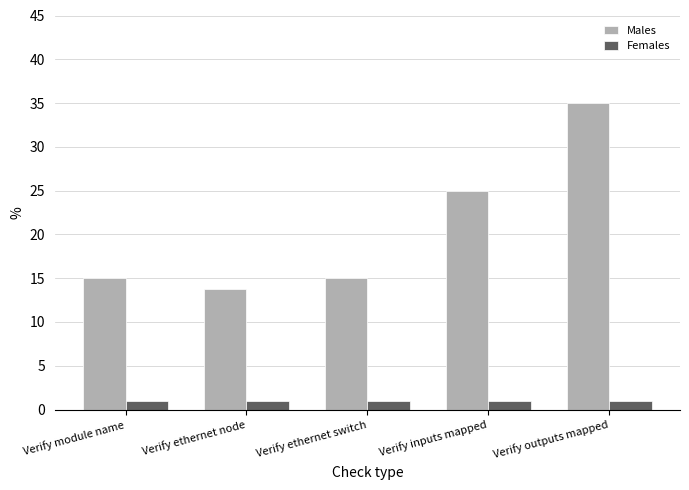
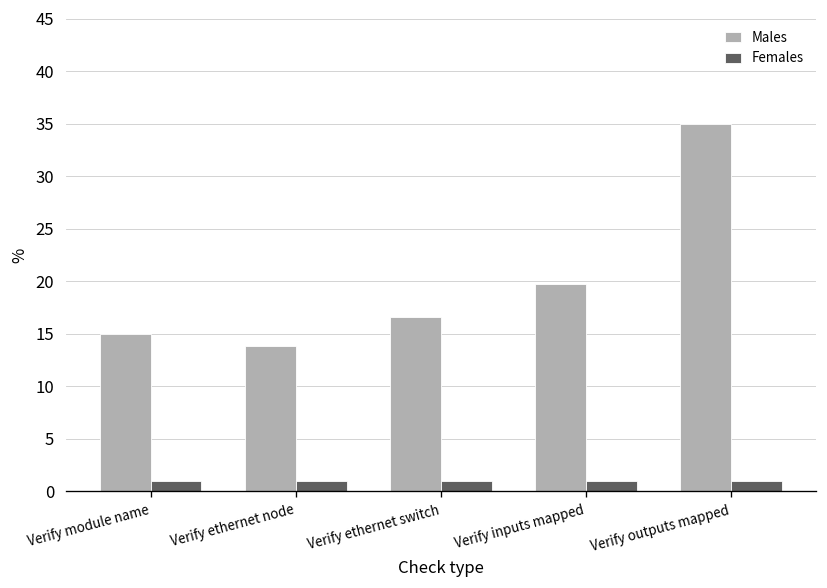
Males, Verify ethernet switch: 15 -> 17
Males, Verify inputs mapped: 25 -> 20
